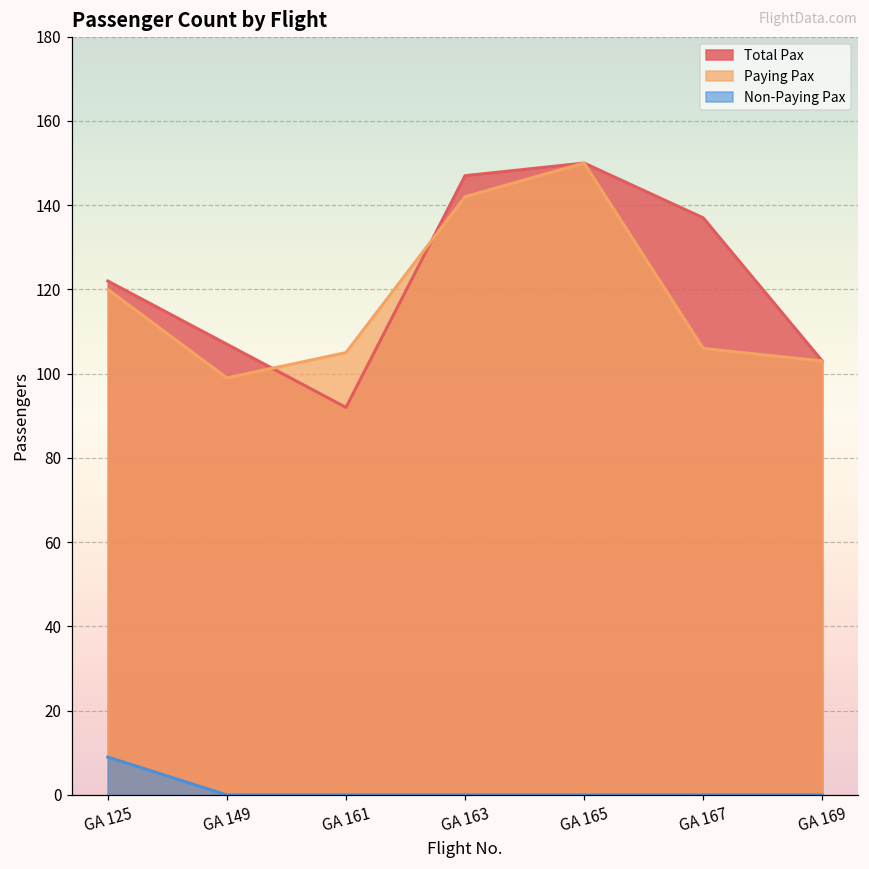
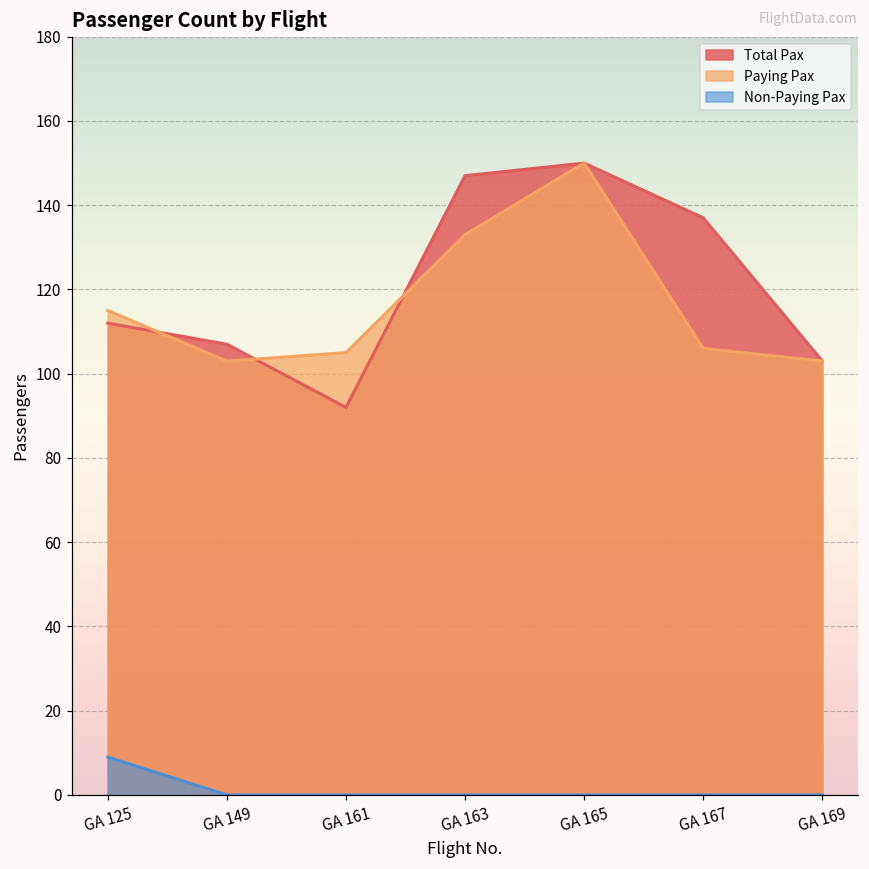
Total Pax, GA 125: 122 -> 112
Paying Pax, GA 125: 120 -> 115
Paying Pax, GA 149: 99 -> 103
Paying Pax, GA 163: 142 -> 133
